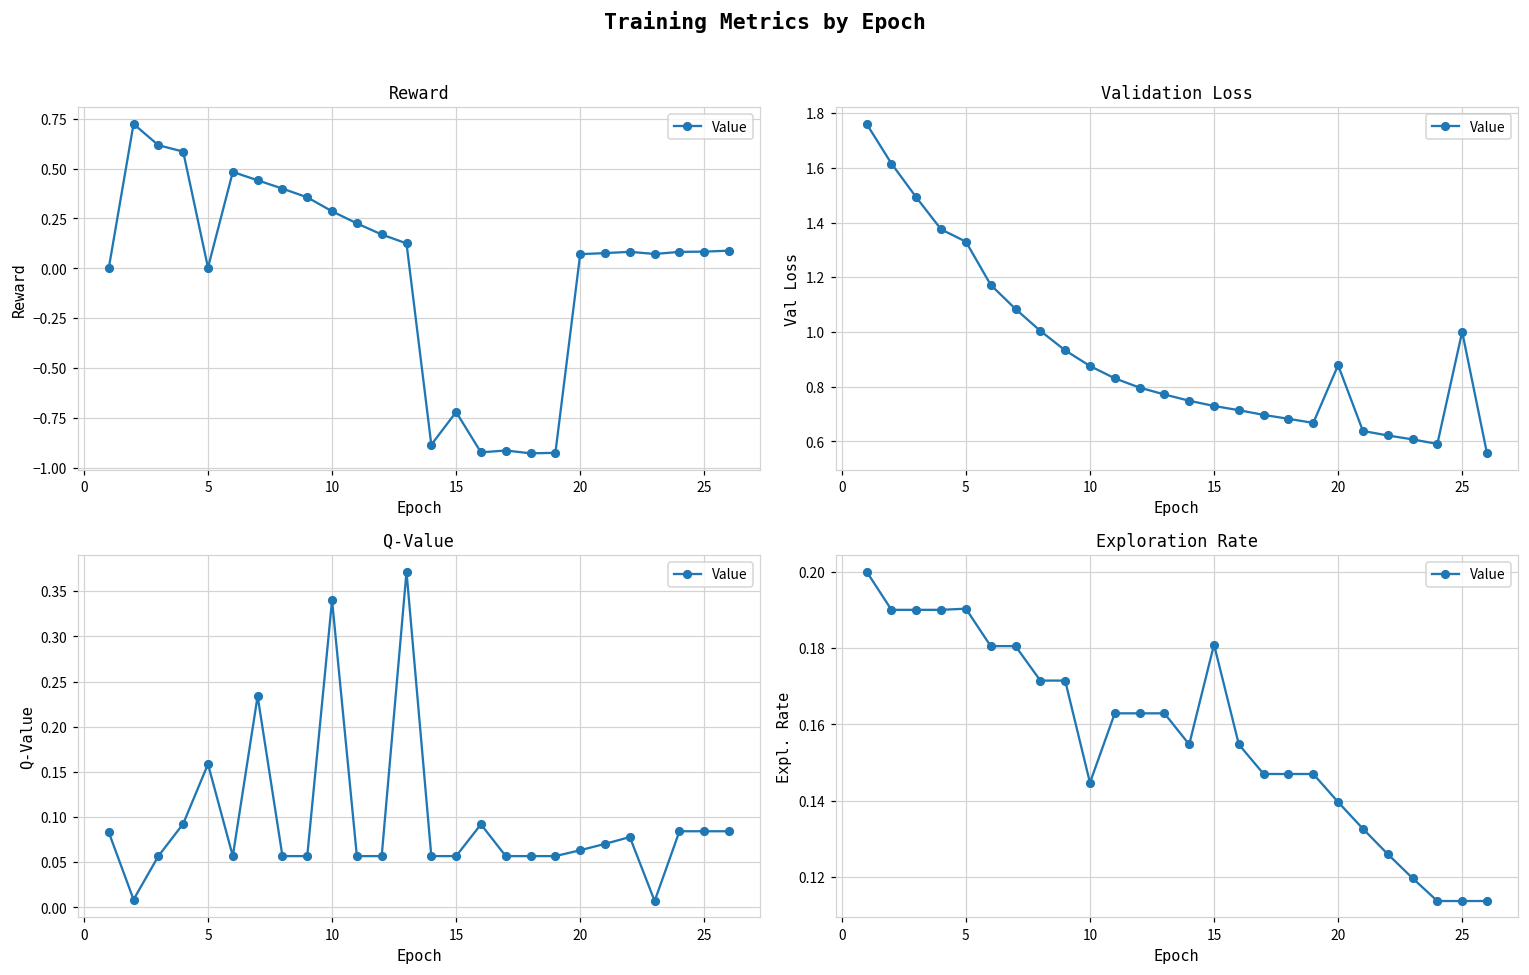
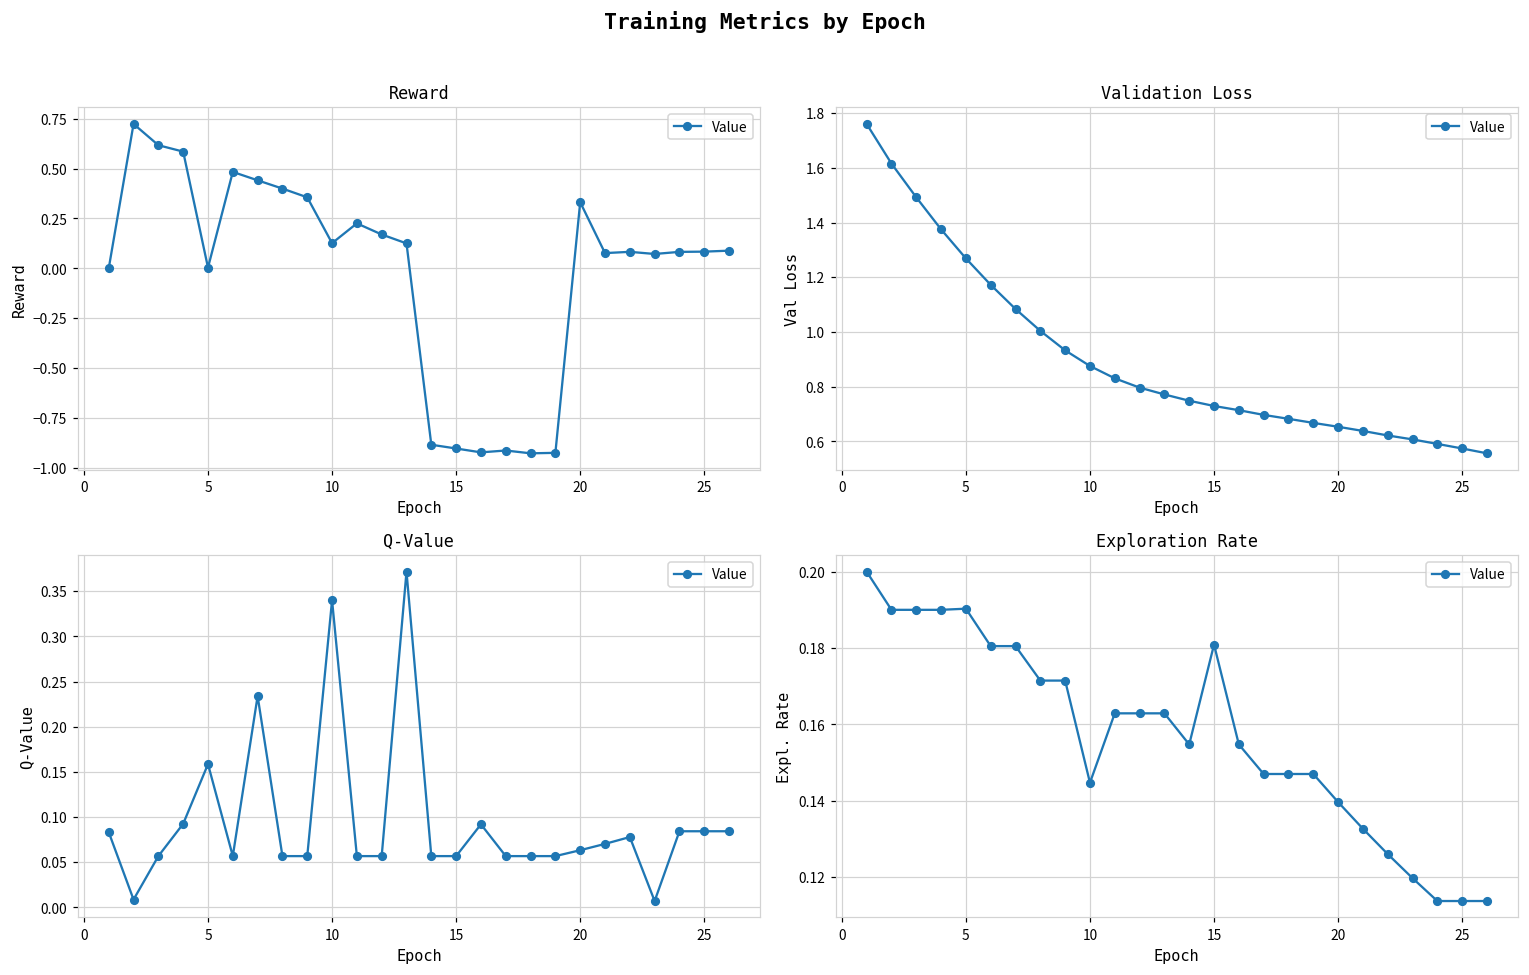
Reward, 10: 0.29 -> 0.13
Reward, 15: -0.72 -> -0.90
Reward, 20: 0.07 -> 0.33
Validation Loss, 5: 1.33 -> 1.27
Validation Loss, 20: 0.88 -> 0.65
Validation Loss, 25: 1.00 -> 0.57
